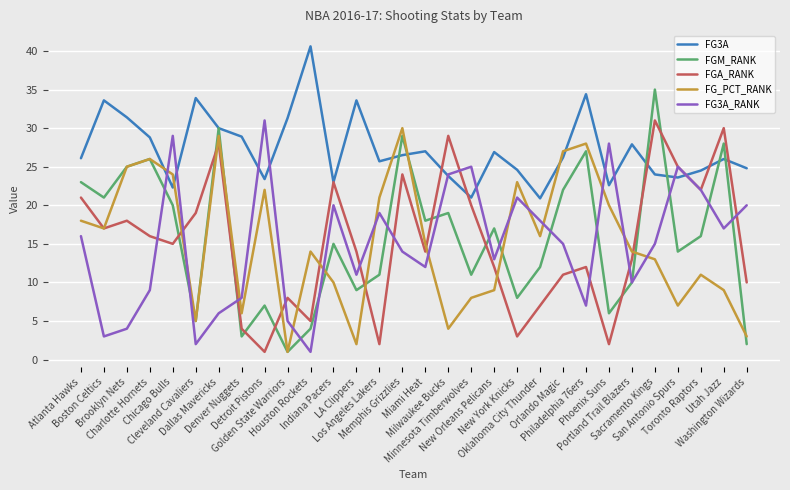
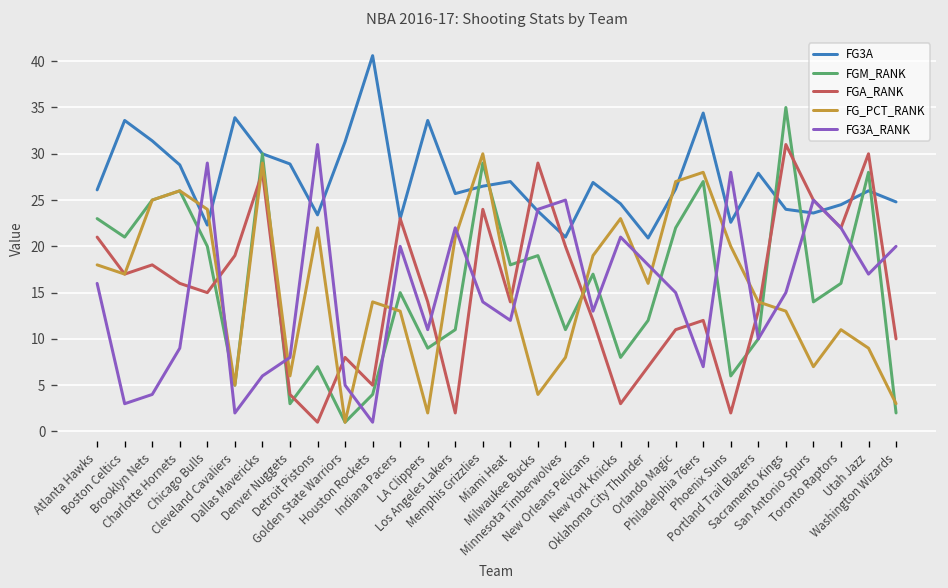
FG_PCT_RANK, Indiana Pacers: 10 -> 13
FG3A_RANK, Los Angeles Lakers: 19 -> 22
FG_PCT_RANK, New Orleans Pelicans: 9 -> 19
